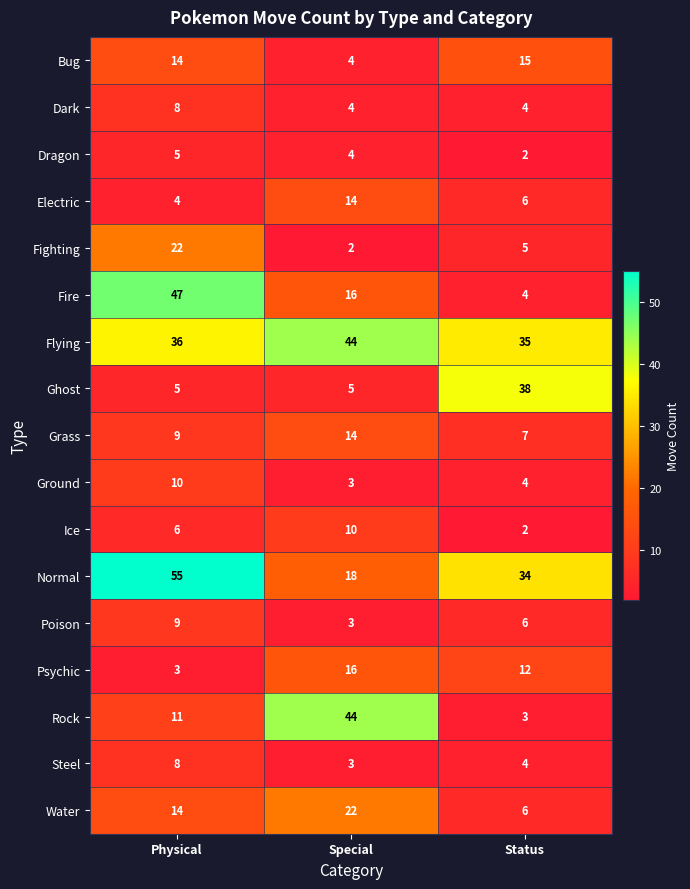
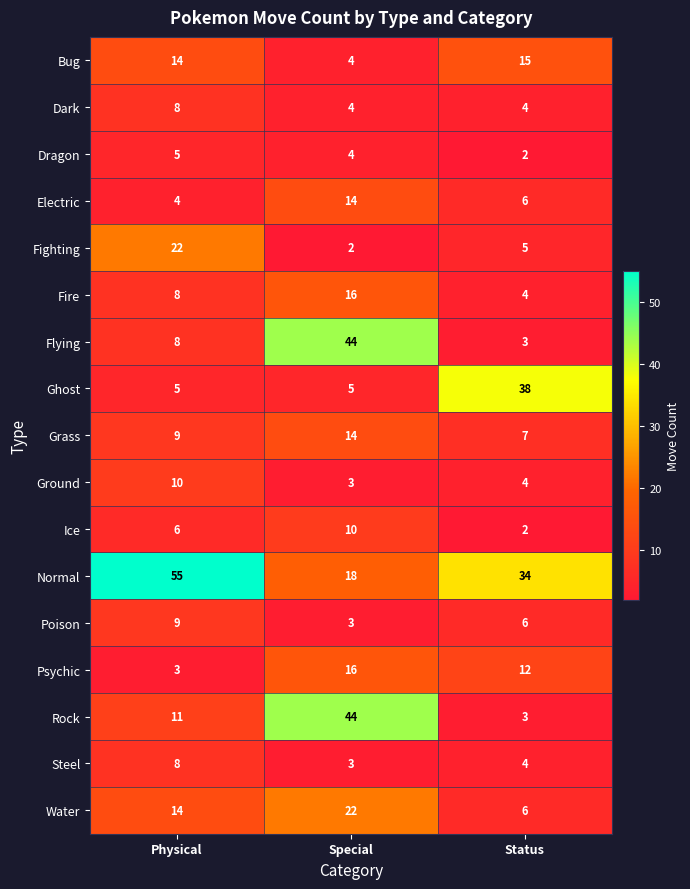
Fire, Physical: 47 -> 8
Flying, Physical: 36 -> 8
Flying, Status: 35 -> 3
